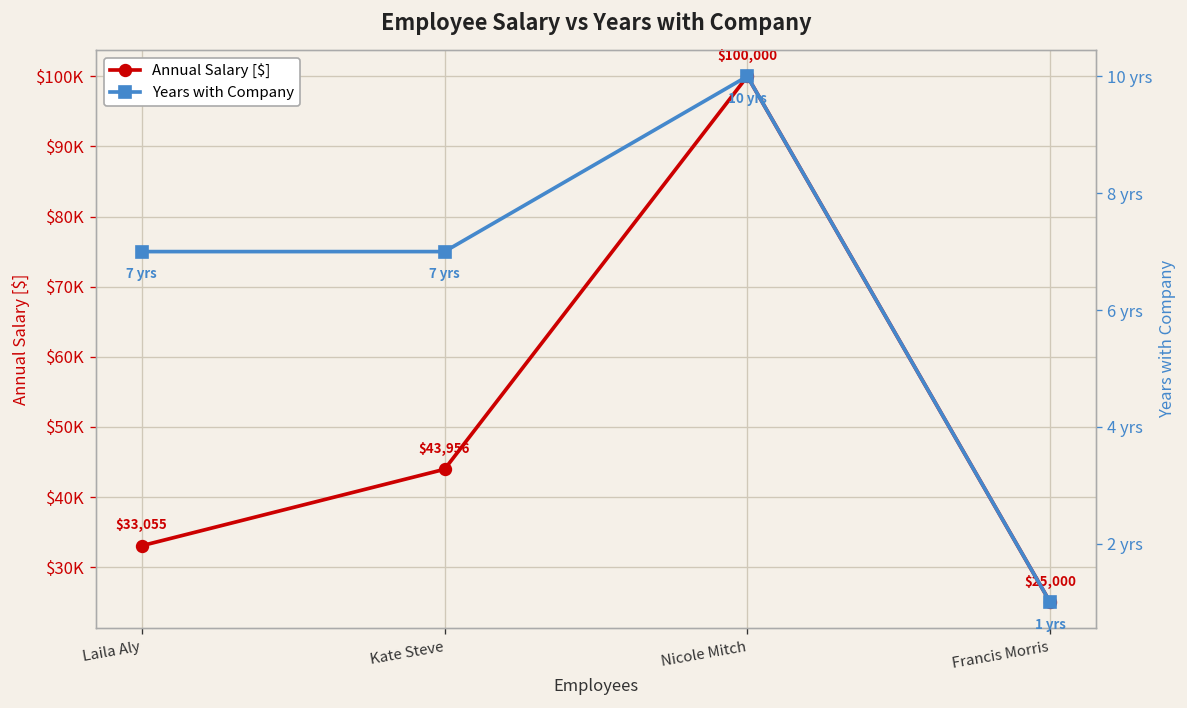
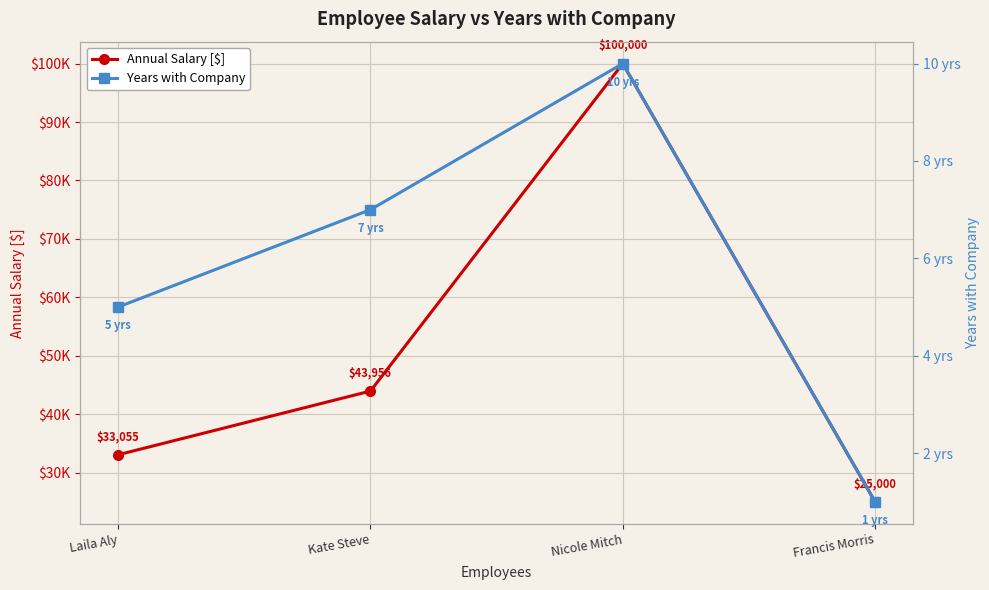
Years with Company, Laila Aly: 7 -> 5
